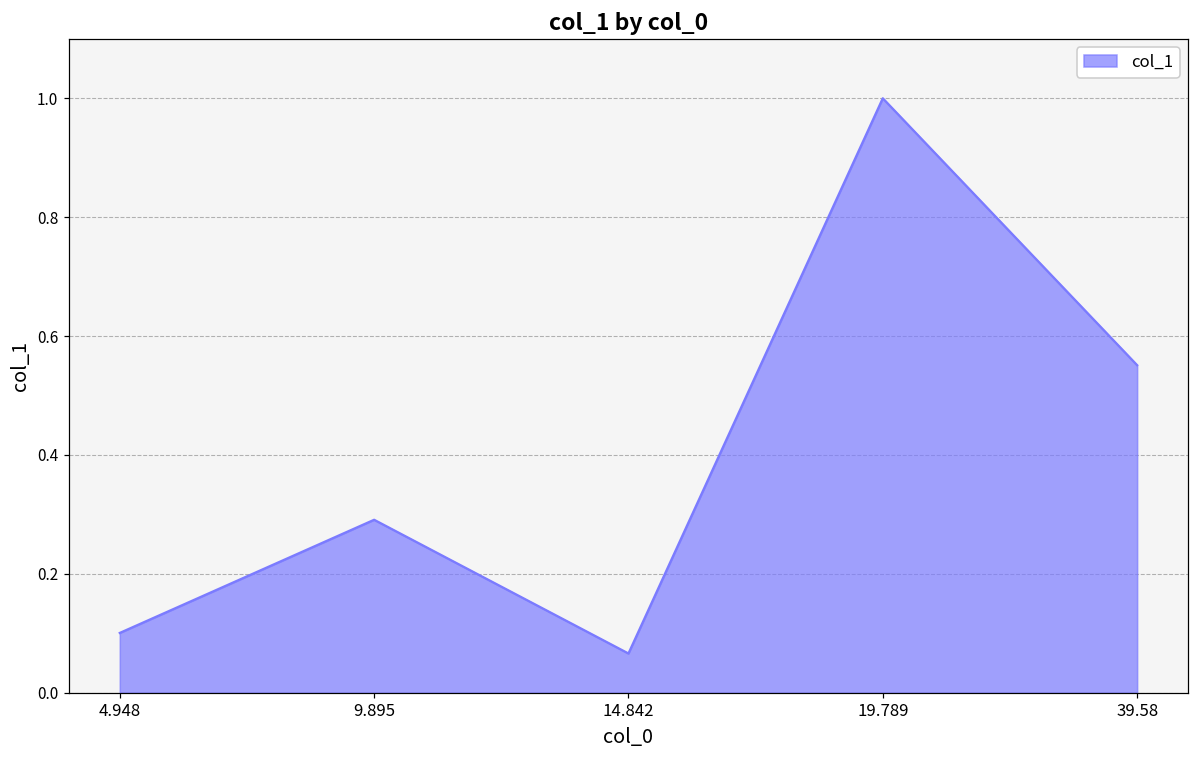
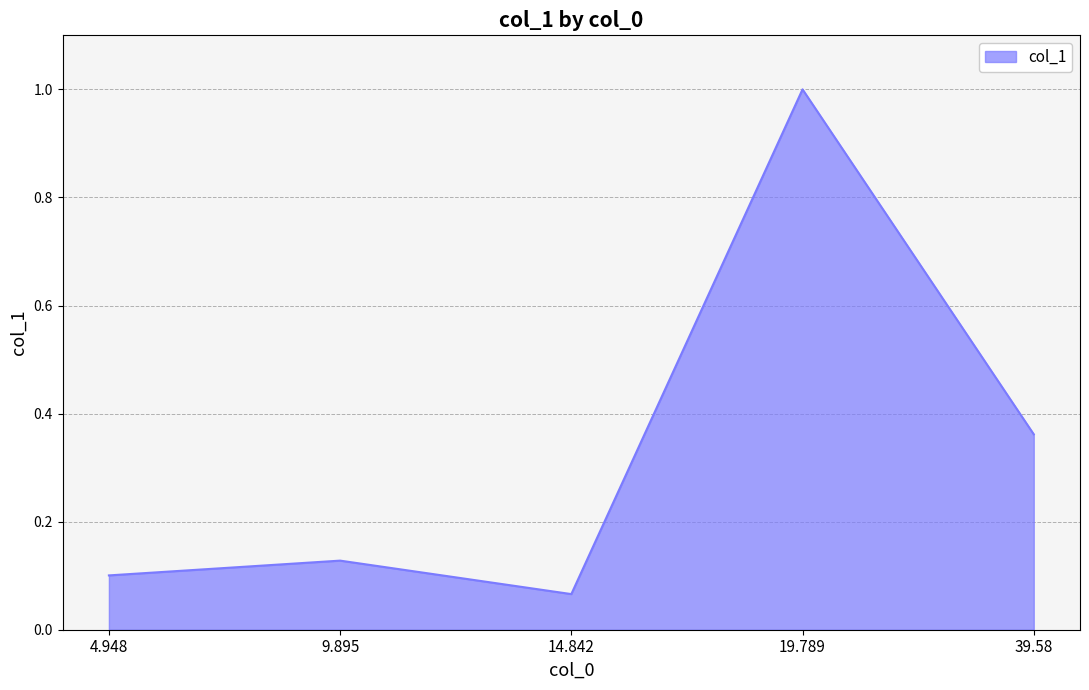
9.895: 0.29 -> 0.13
39.58: 0.55 -> 0.36
